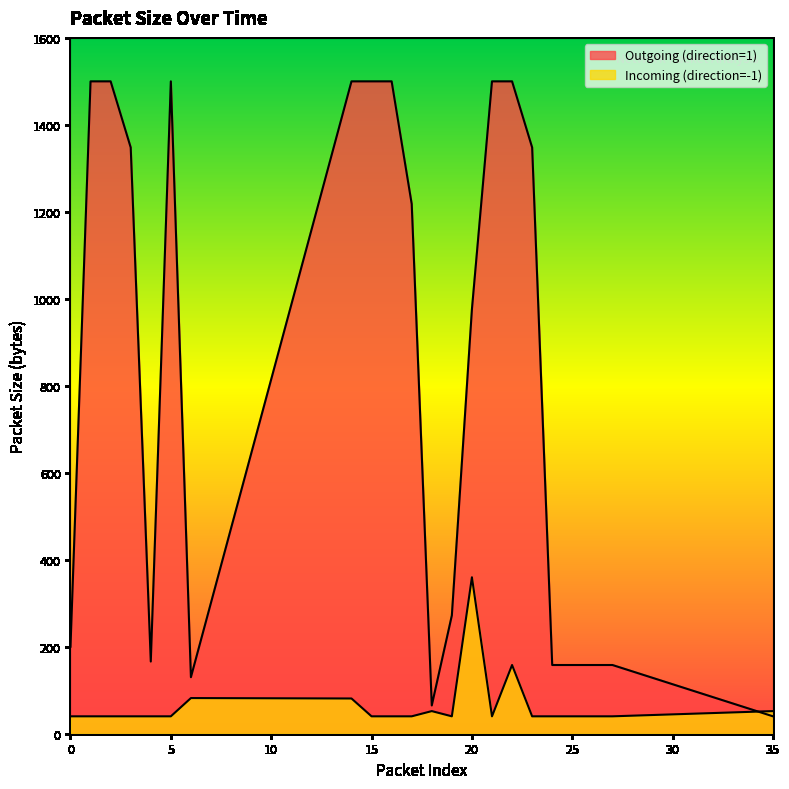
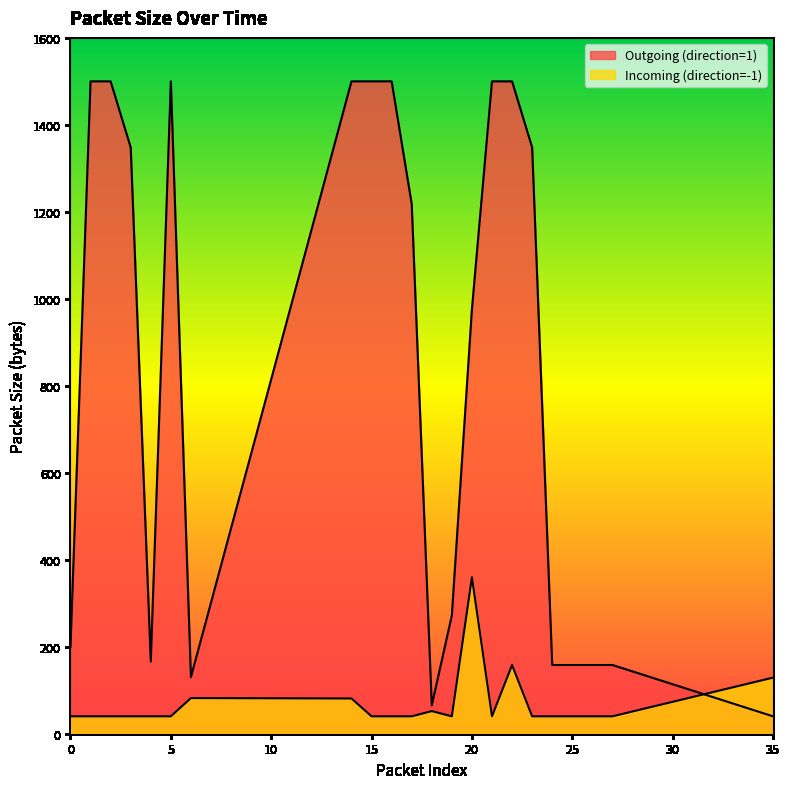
Incoming (direction=-1), 35: 50 -> 130
